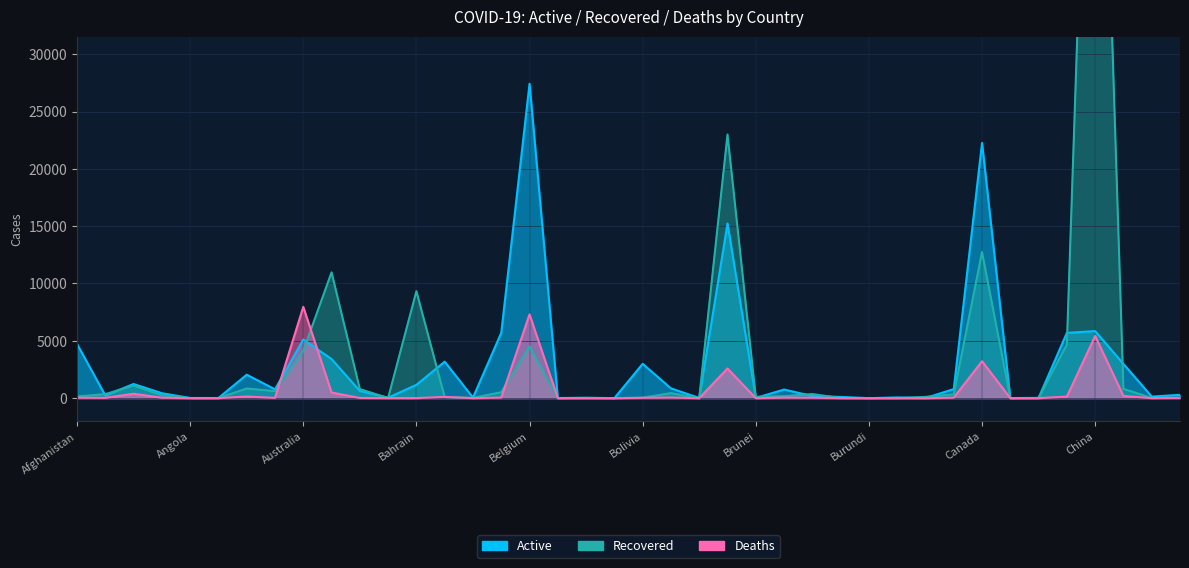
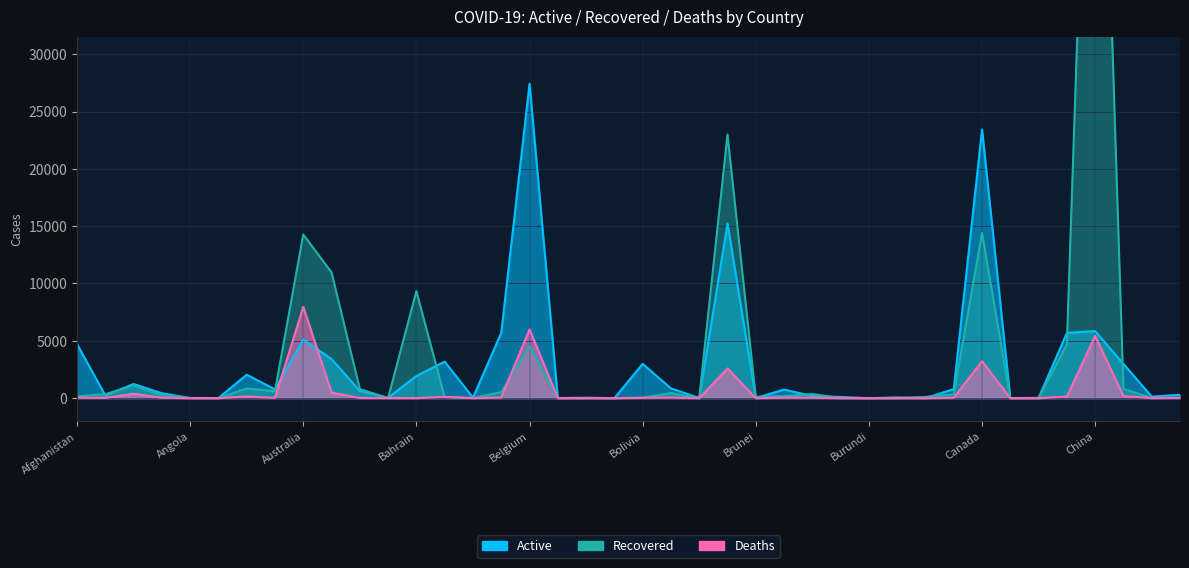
Recovered, Australia: 4100 -> 14300
Active, Bahrain: 1200 -> 1900
Deaths, Belgium: 7300 -> 6000
Active, Canada: 22300 -> 23400
Recovered, Canada: 12700 -> 14400
